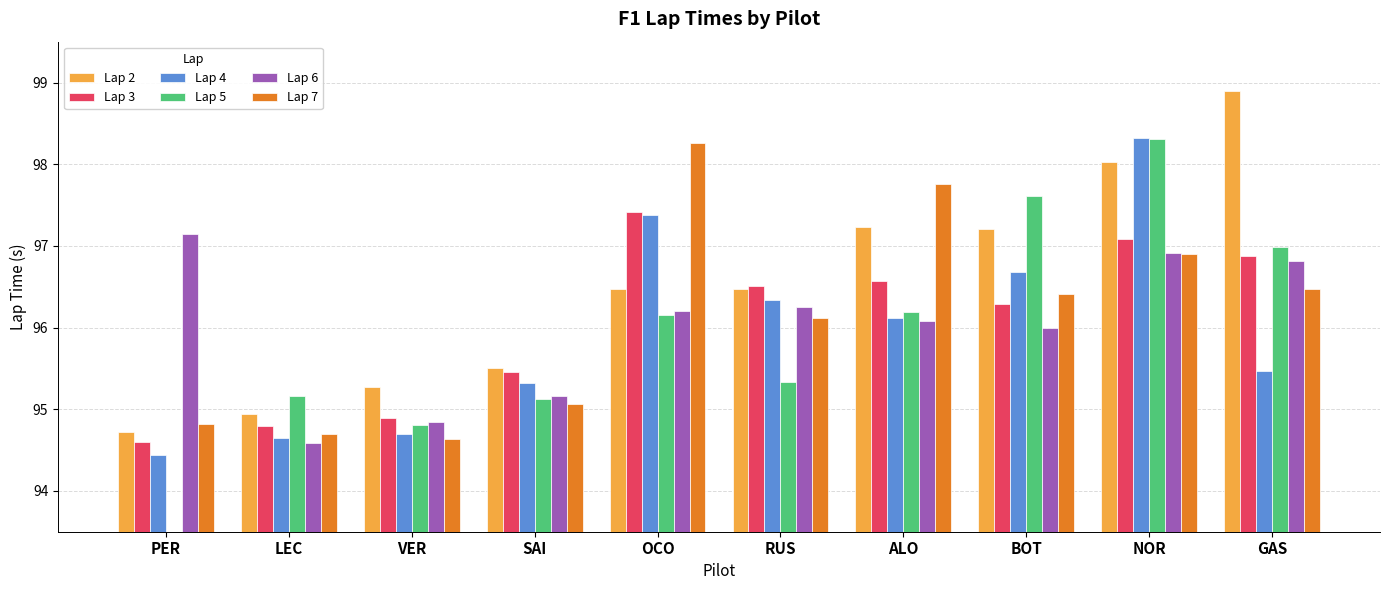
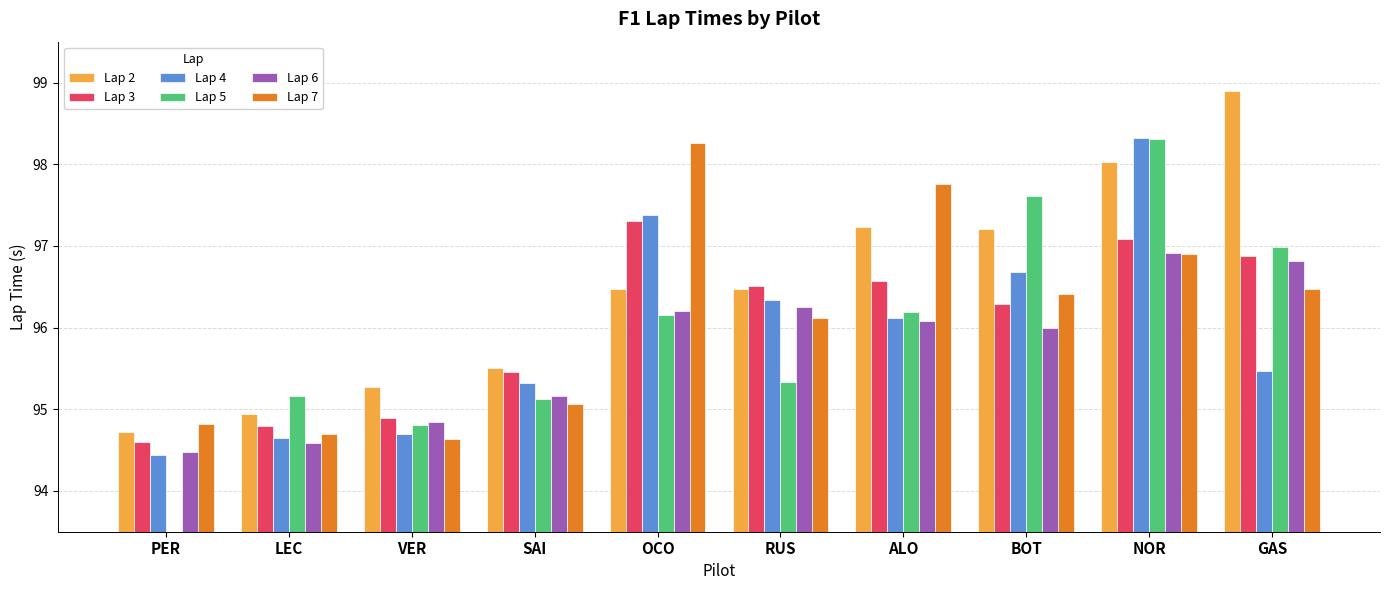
Lap 6, PER: 97.2 -> 94.5
Lap 3, OCO: 97.4 -> 97.3
